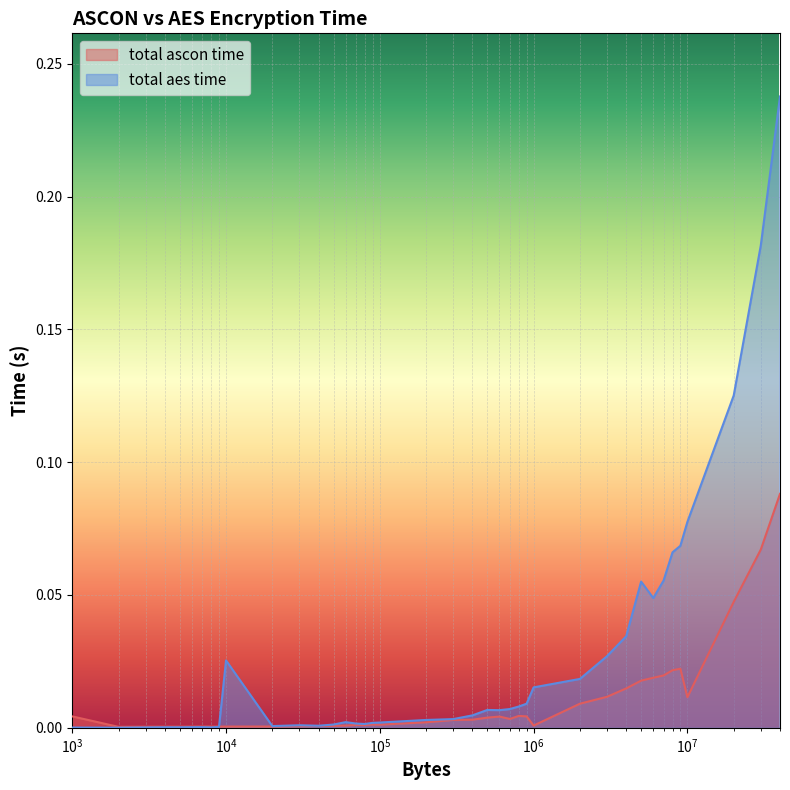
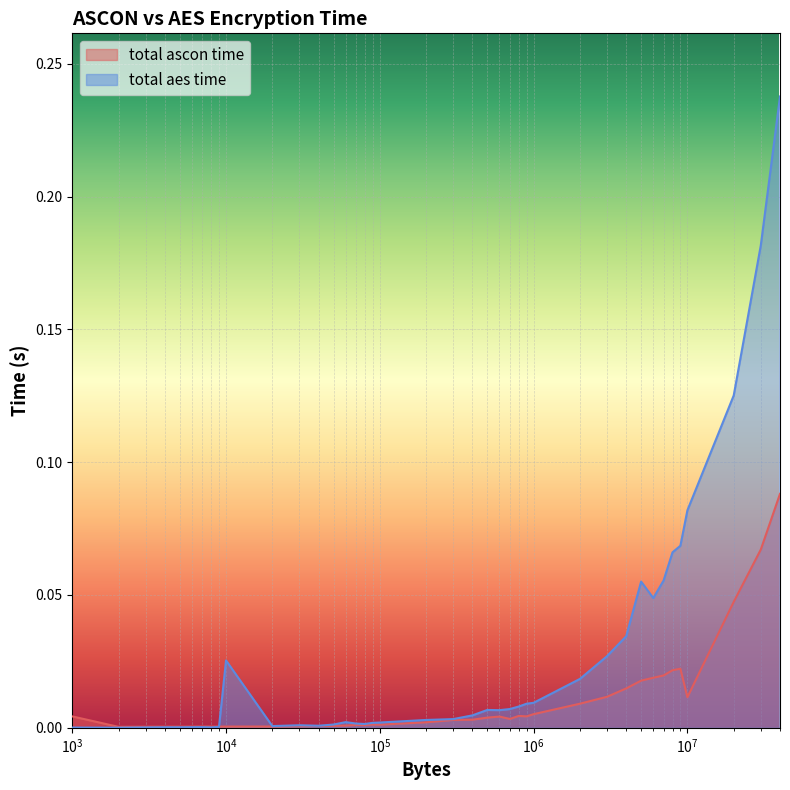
total ascon time, 10^6: 0.001 -> 0.005
total aes time, 10^6: 0.015 -> 0.009
total aes time, 10^7: 0.078 -> 0.082
